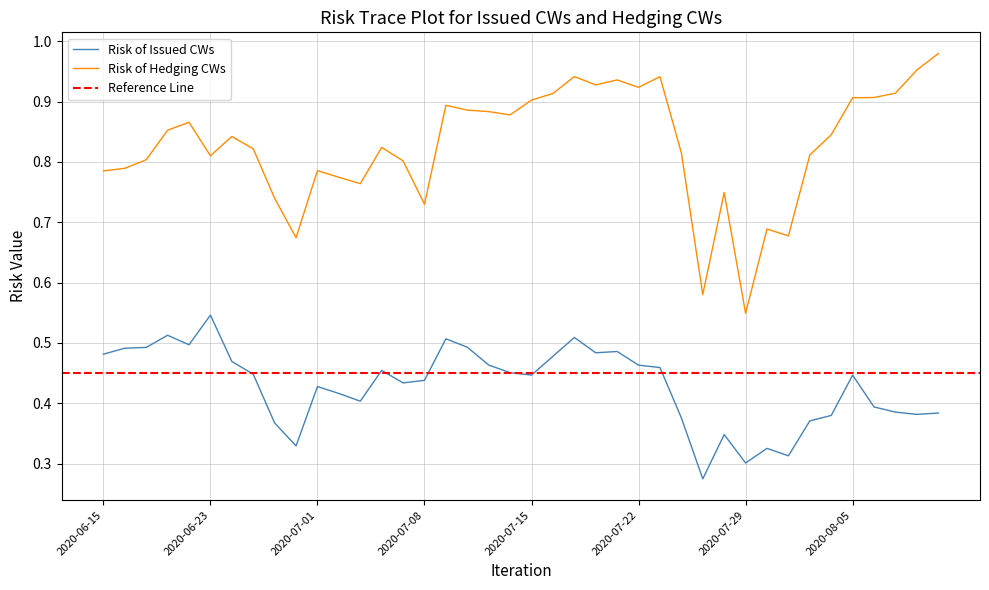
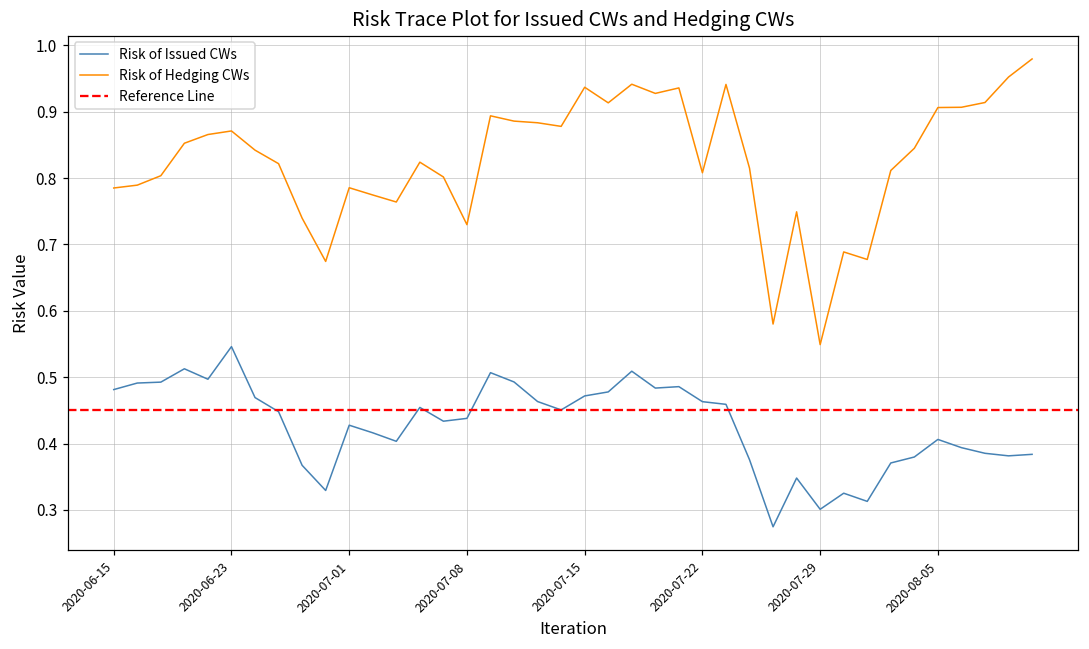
Risk of Hedging CWs, 2020-06-23: 0.81 -> 0.87
Risk of Issued CWs, 2020-07-15: 0.45 -> 0.47
Risk of Hedging CWs, 2020-07-15: 0.90 -> 0.94
Risk of Hedging CWs, 2020-07-22: 0.92 -> 0.81
Risk of Issued CWs, 2020-08-05: 0.45 -> 0.41
